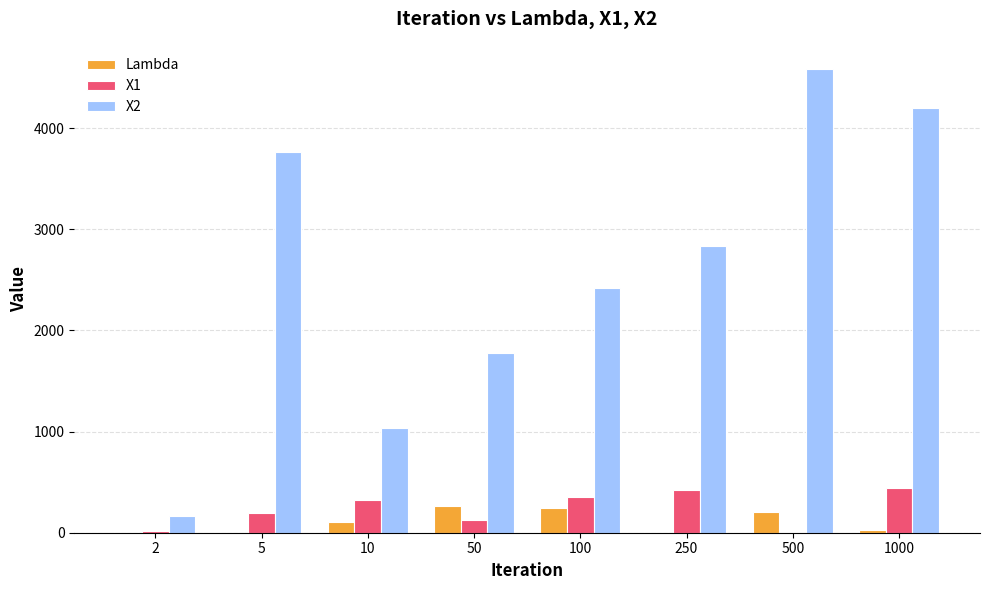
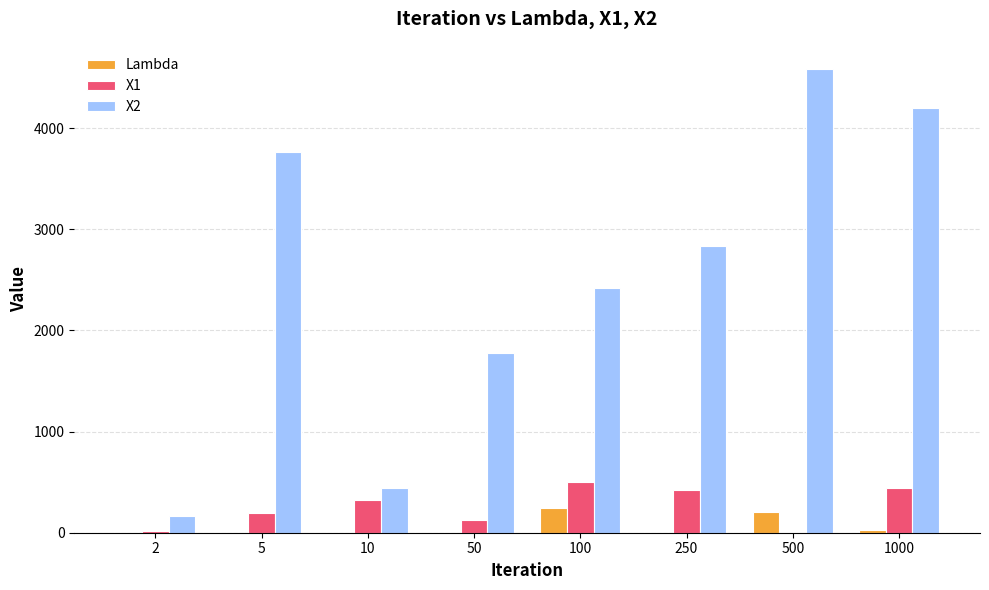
Lambda, 10: 110 -> 0
X2, 10: 1040 -> 450
Lambda, 50: 270 -> 0
X1, 100: 350 -> 500
